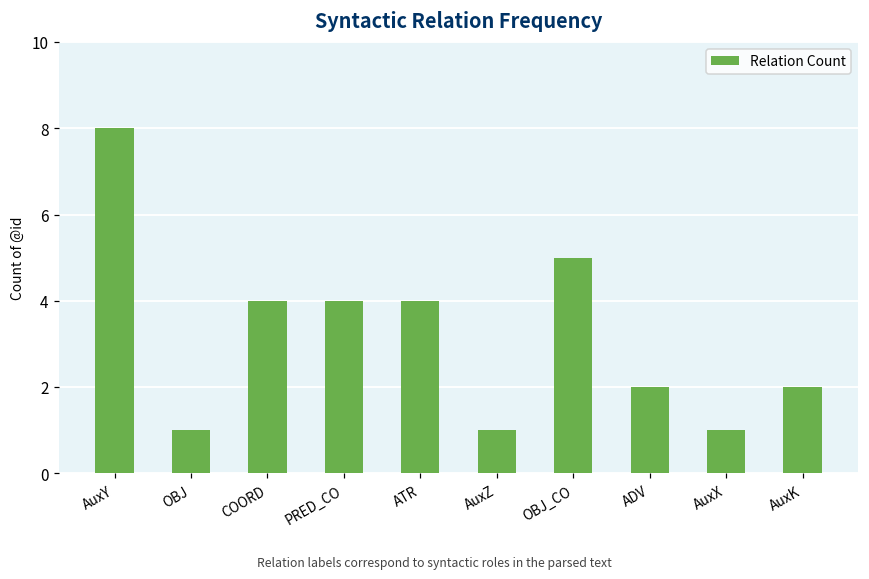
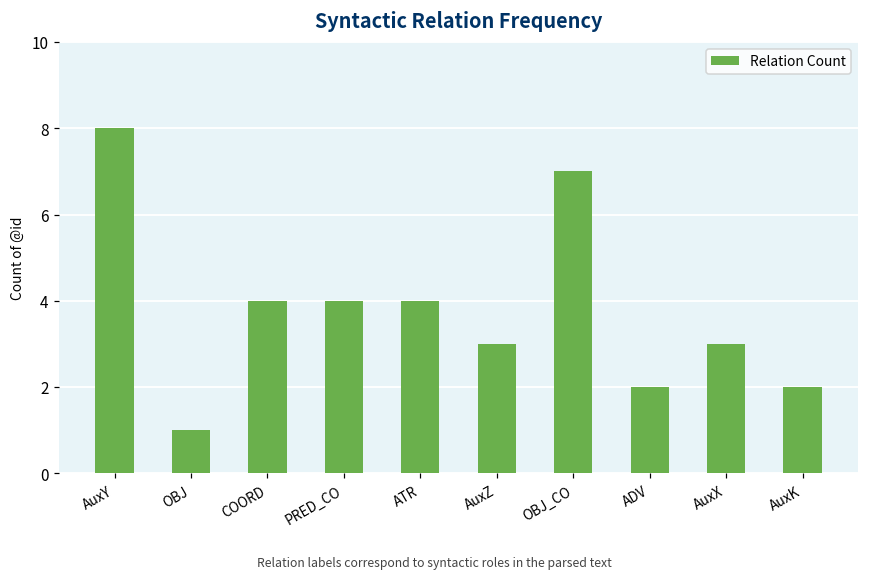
AuxZ: 1 -> 3
OBJ_CO: 5 -> 7
AuxX: 1 -> 3
